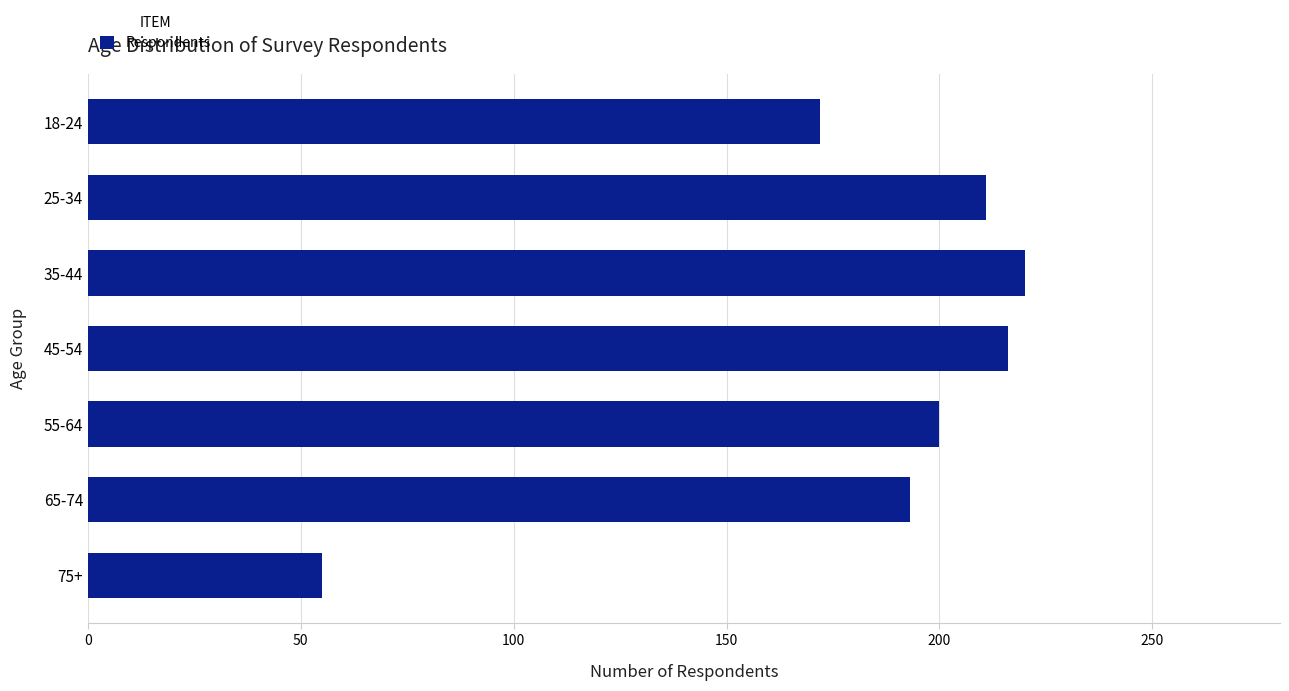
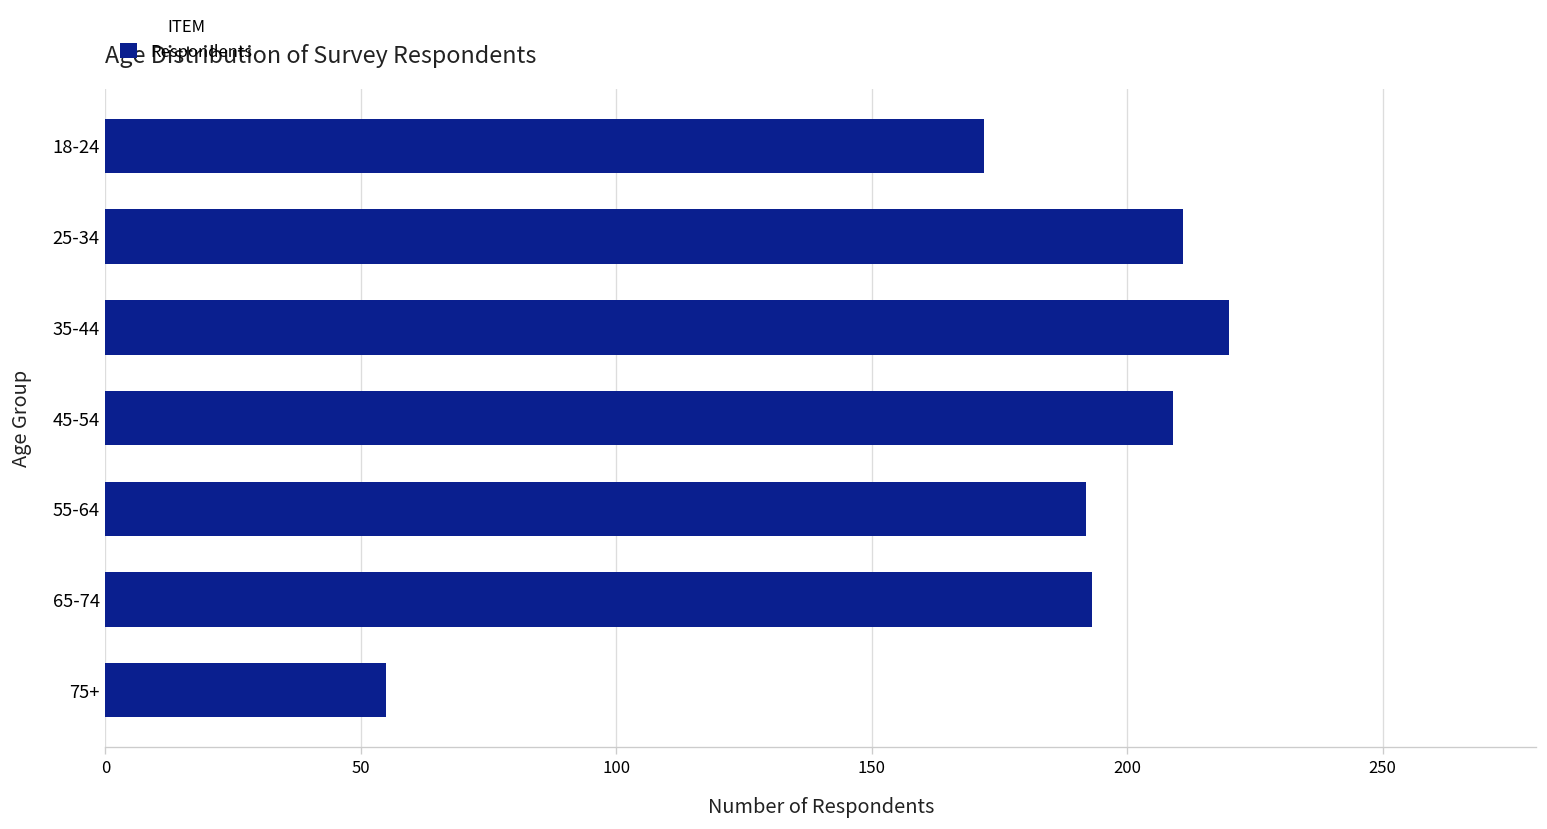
45-54: 216 -> 209
55-64: 200 -> 192
